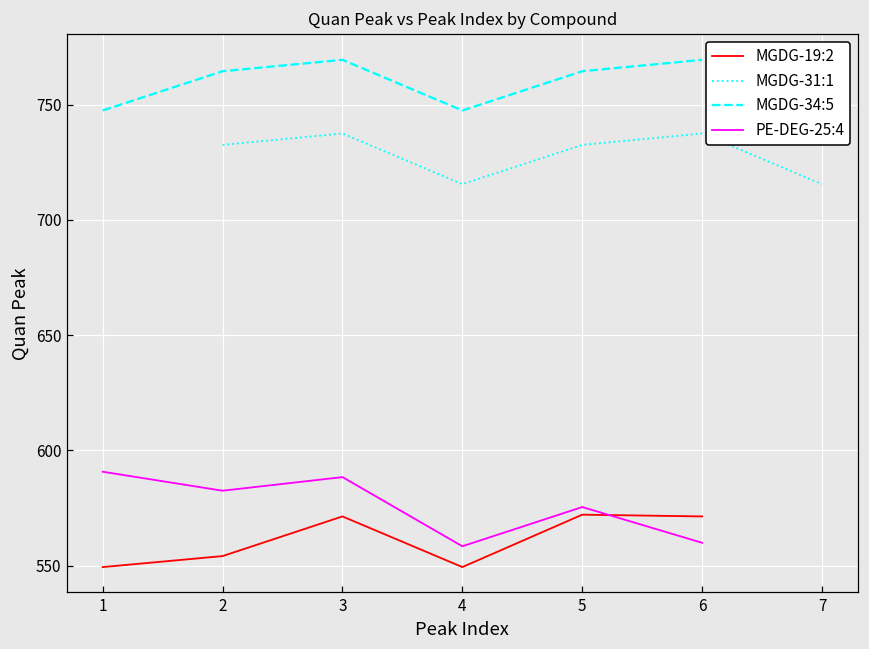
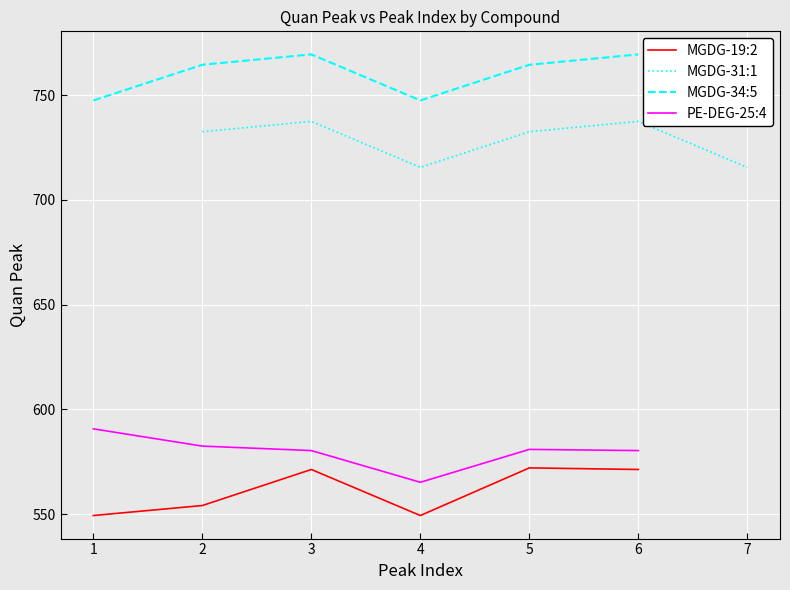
PE-DEG-25:4, 3: 588 -> 580
PE-DEG-25:4, 4: 558 -> 565
PE-DEG-25:4, 5: 575 -> 581
PE-DEG-25:4, 6: 560 -> 580
